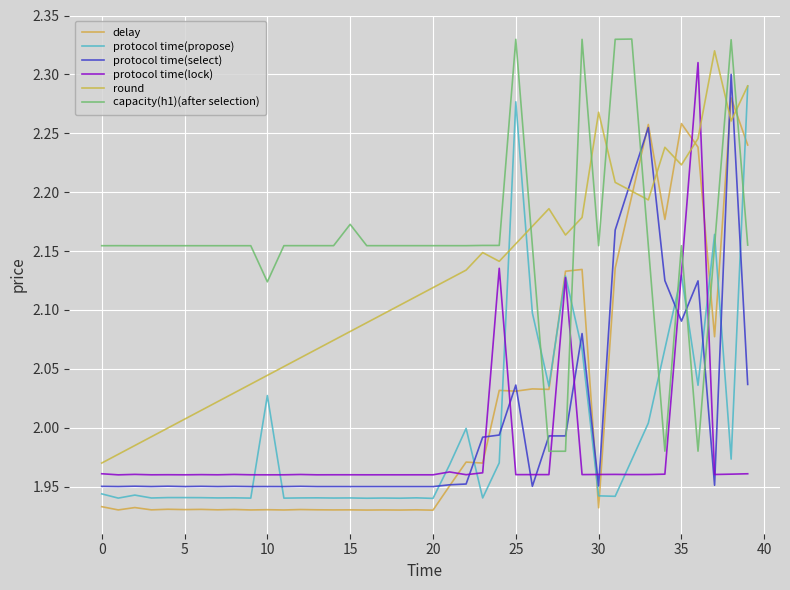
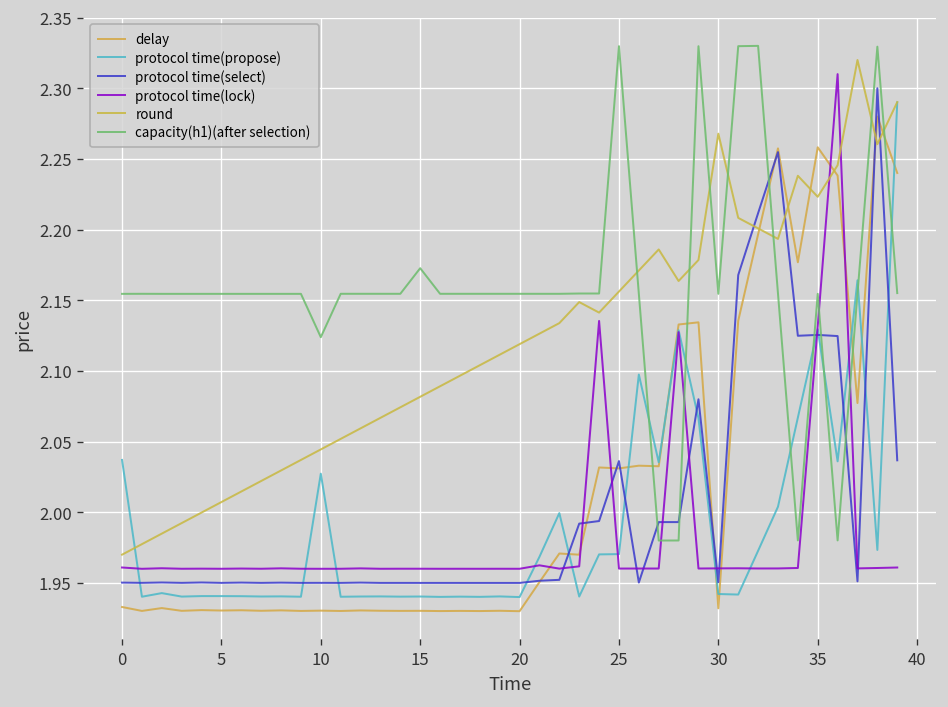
protocol time(propose), 0: 1.944 -> 2.037
protocol time(propose), 25: 2.277 -> 1.970
protocol time(select), 35: 2.091 -> 2.125
